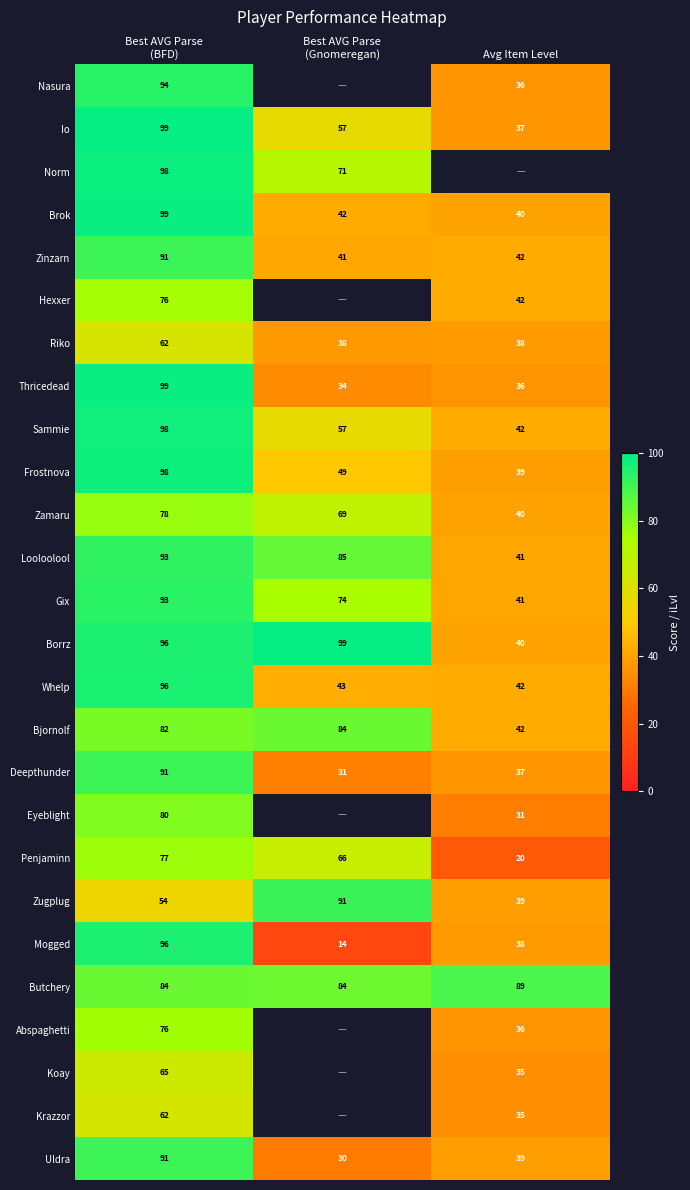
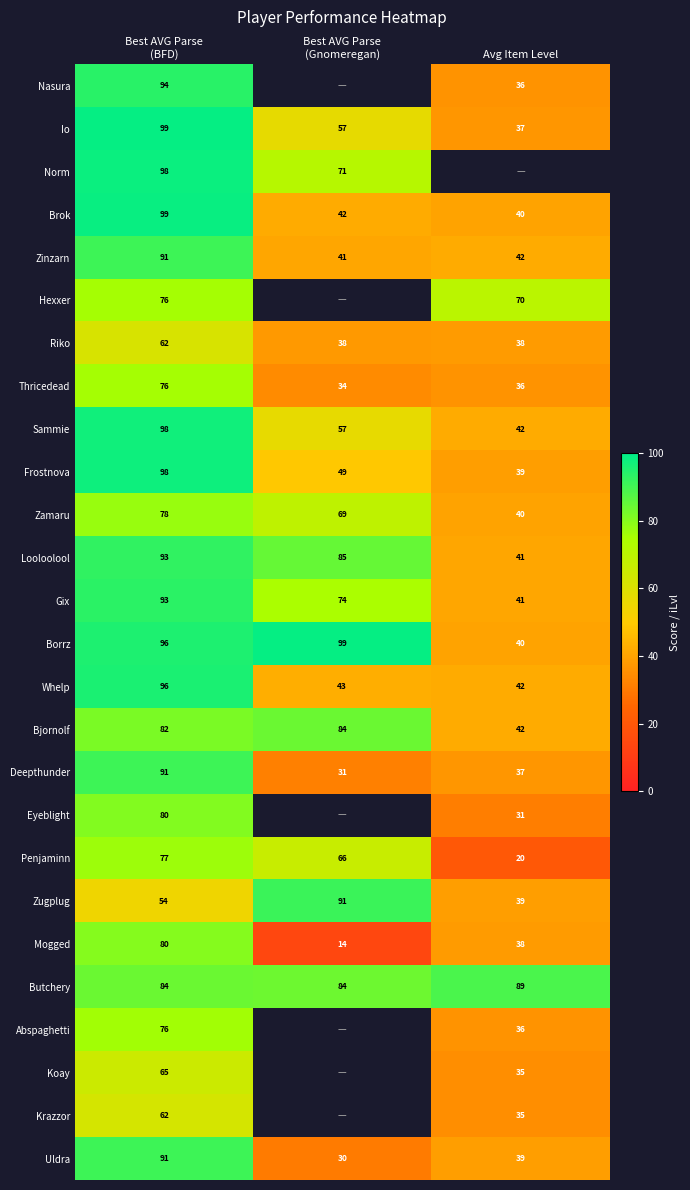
Hexxer, Avg Item Level: 42 -> 70
Thricedead, Best AVG Parse (BFD): 99 -> 76
Mogged, Best AVG Parse (BFD): 96 -> 80
